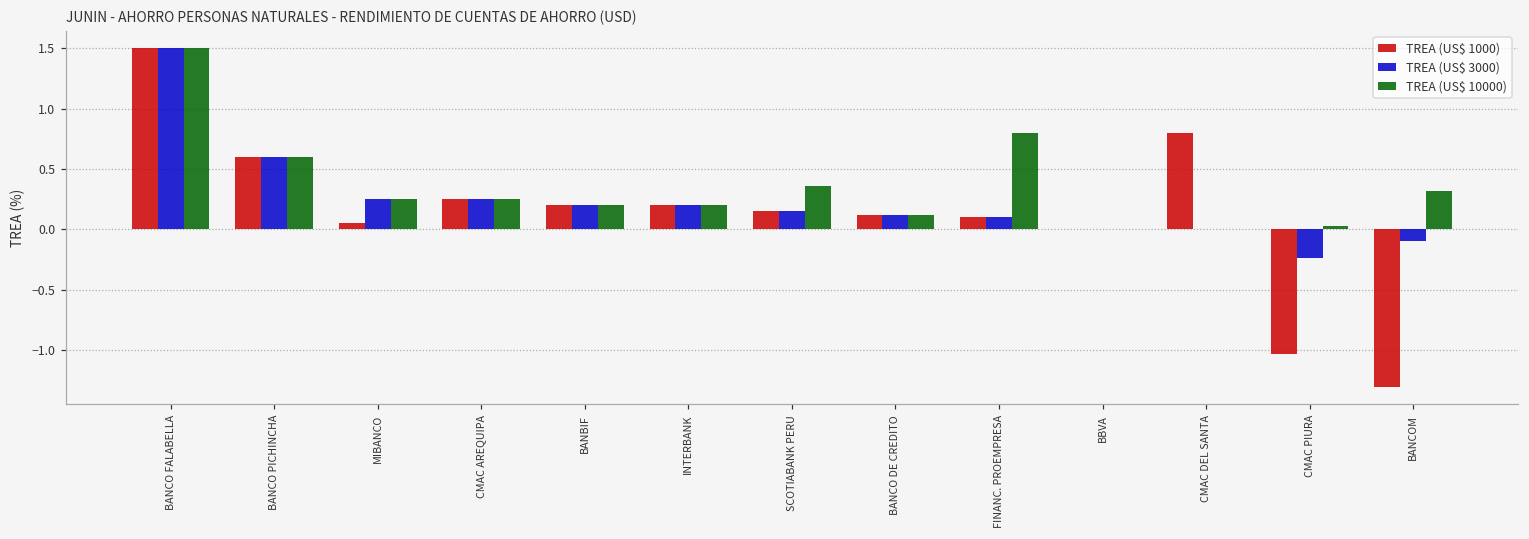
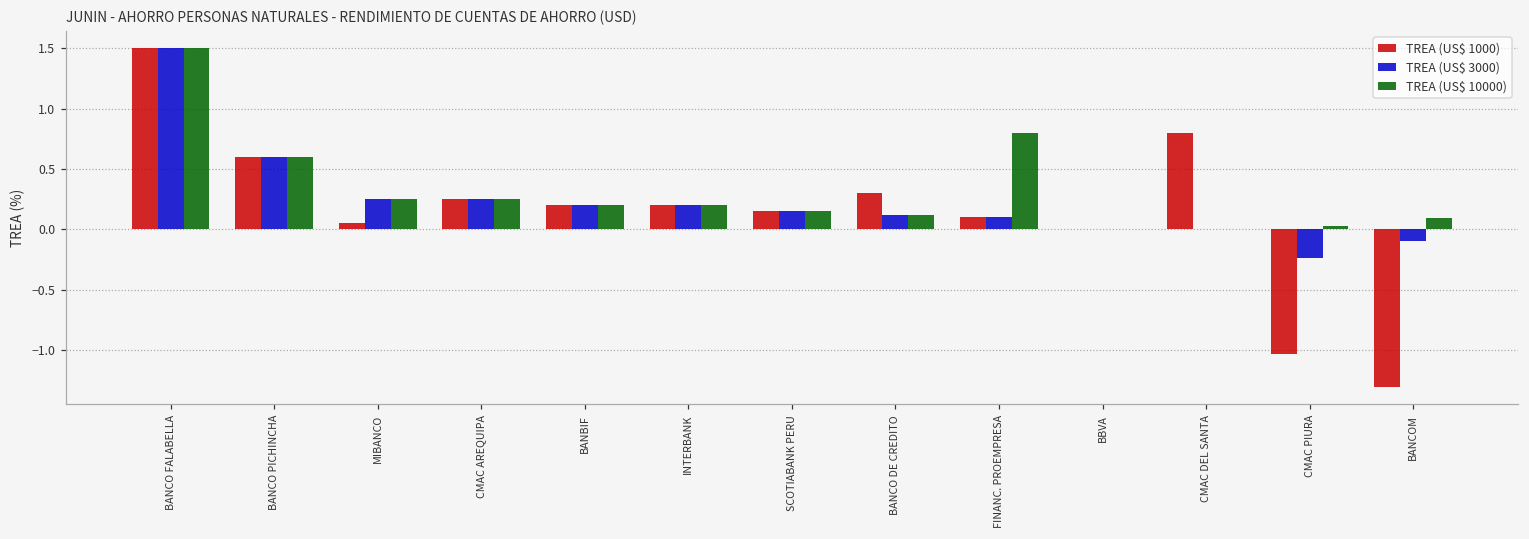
TREA (US$ 10000), SCOTIABANK PERU: 0.36 -> 0.15
TREA (US$ 1000), BANCO DE CREDITO: 0.12 -> 0.30
TREA (US$ 10000), BANCOM: 0.32 -> 0.09
